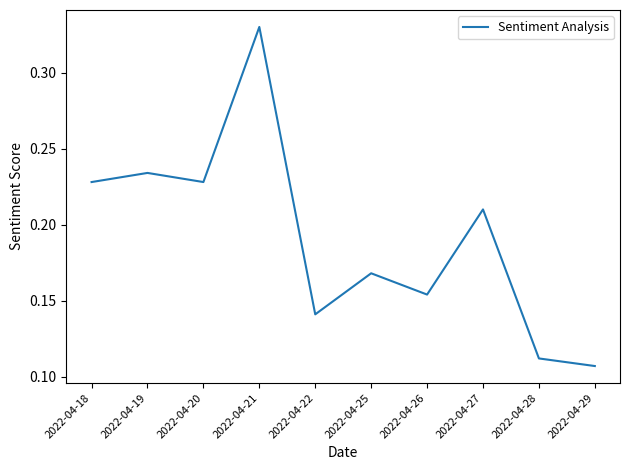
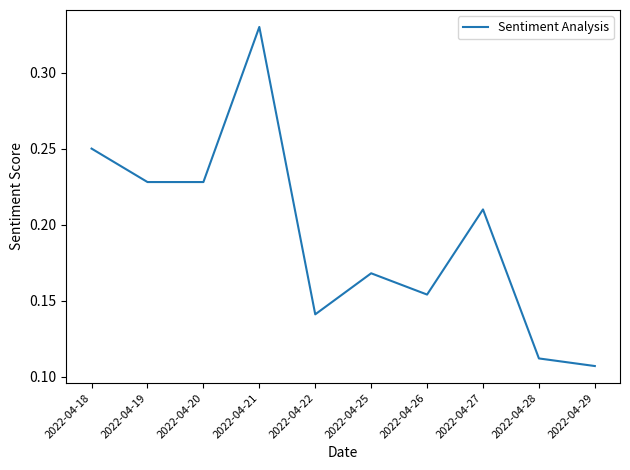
2022-04-18: 0.228 -> 0.250
2022-04-19: 0.234 -> 0.228
